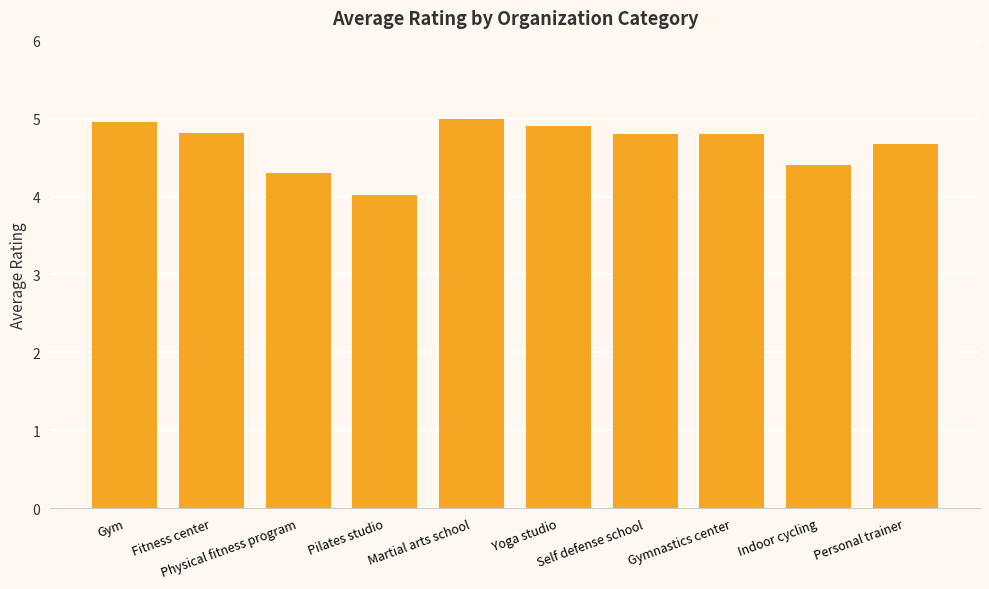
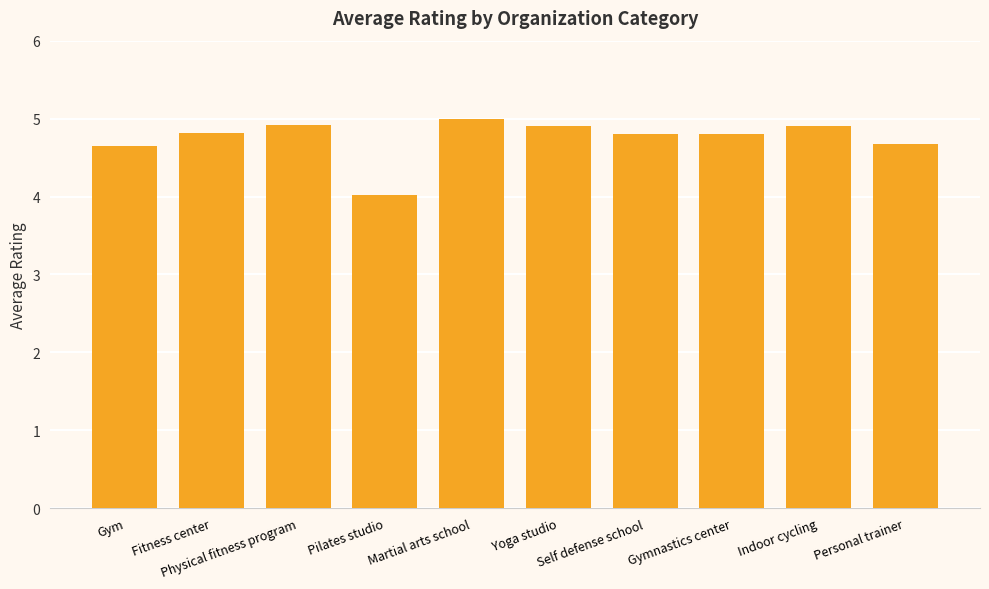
Gym: 5.0 -> 4.7
Physical fitness program: 4.3 -> 4.9
Indoor cycling: 4.4 -> 4.9
